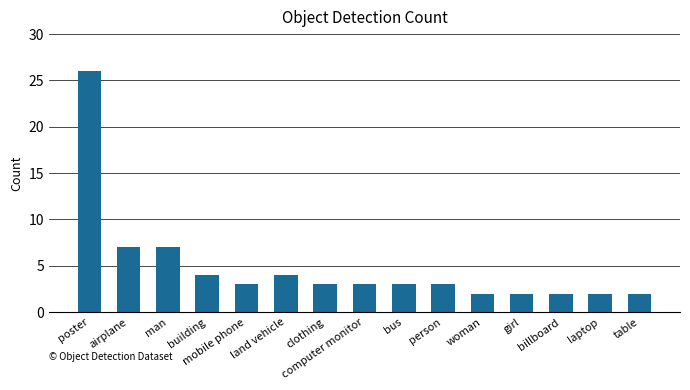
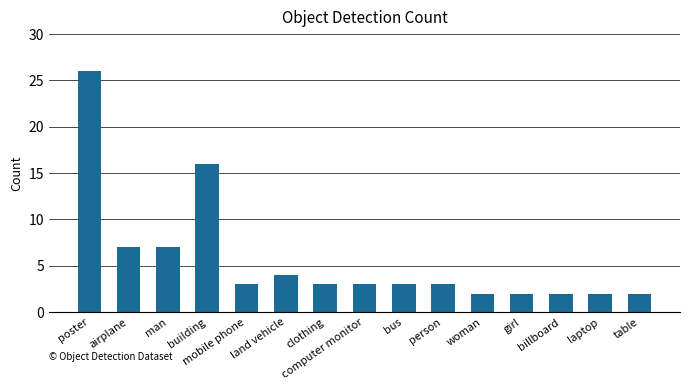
building: 4 -> 16
